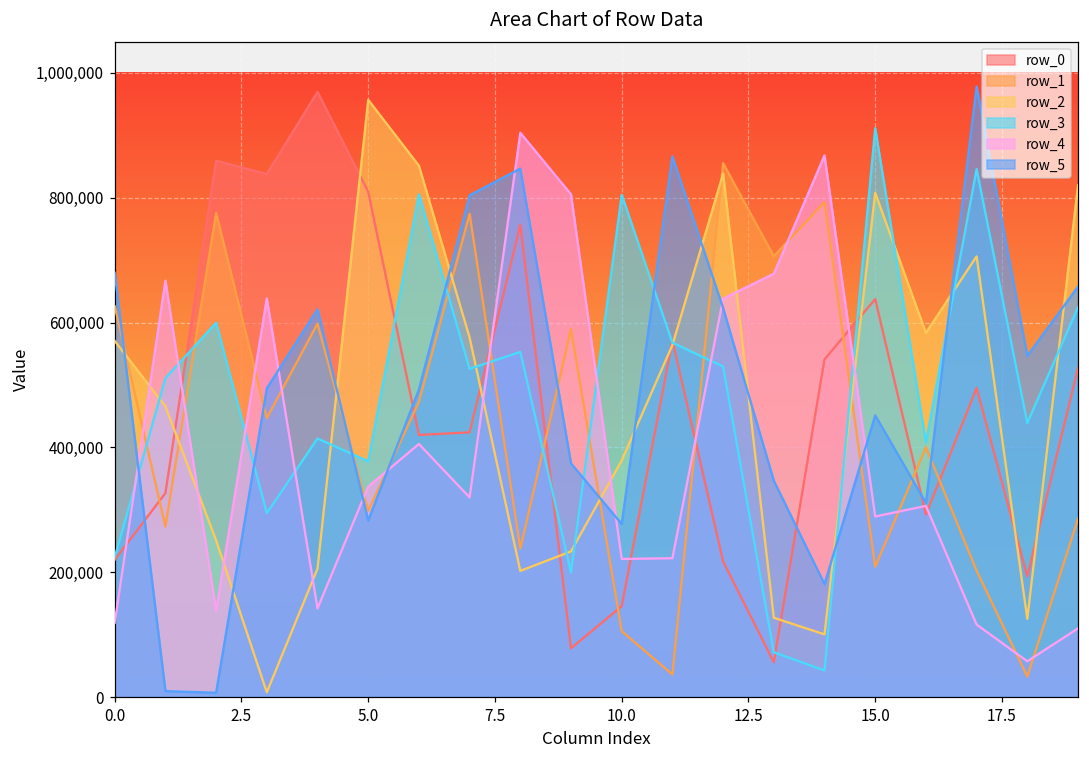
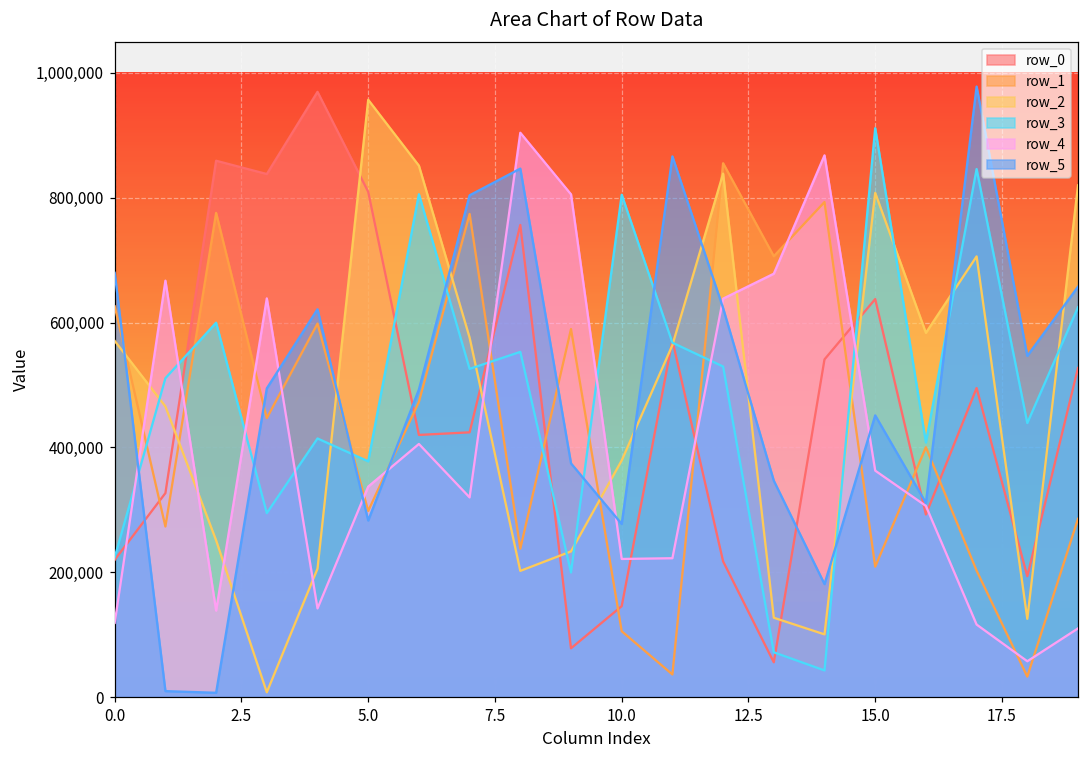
row_4, 15.0: 290,000 -> 360,000
